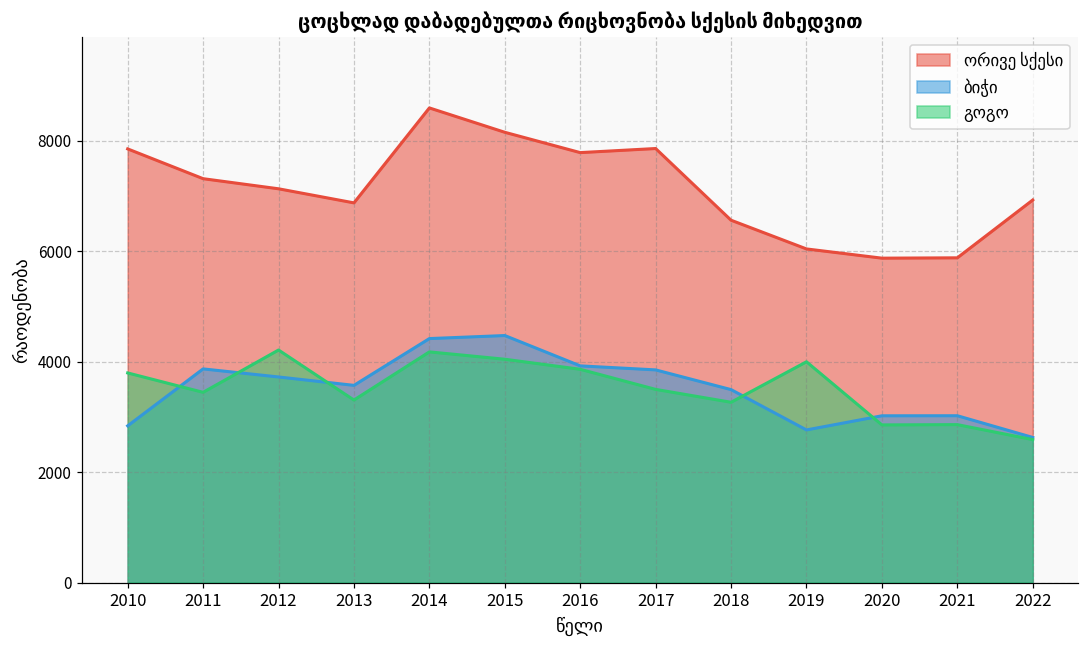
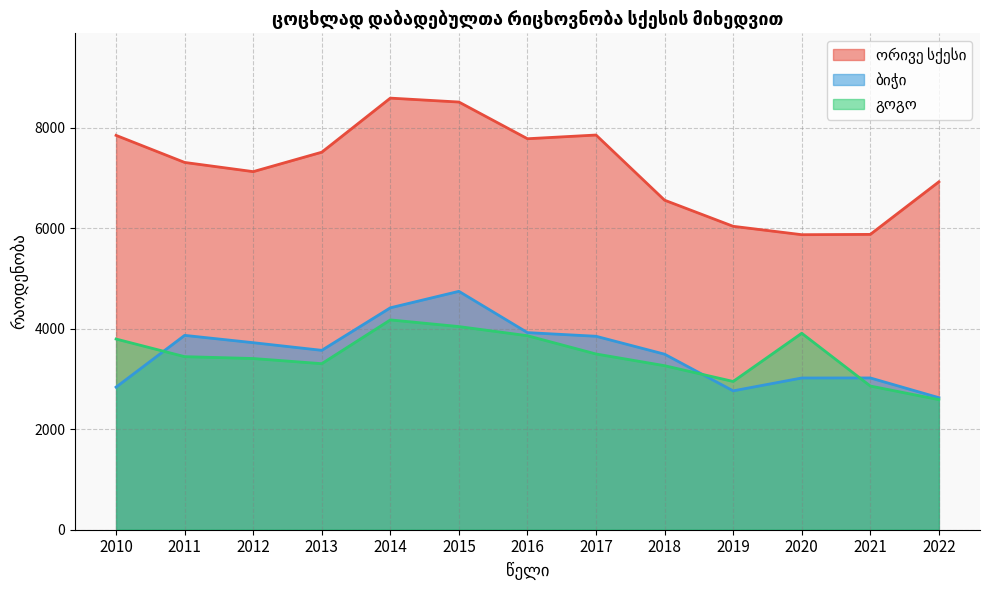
გოგო, 2012: 4200 -> 3400
ორივე სქესი, 2013: 6900 -> 7500
ორივე სქესი, 2015: 8200 -> 8500
ბიჭი, 2015: 4500 -> 4700
გოგო, 2019: 4000 -> 3000
გოგო, 2020: 2900 -> 3900
